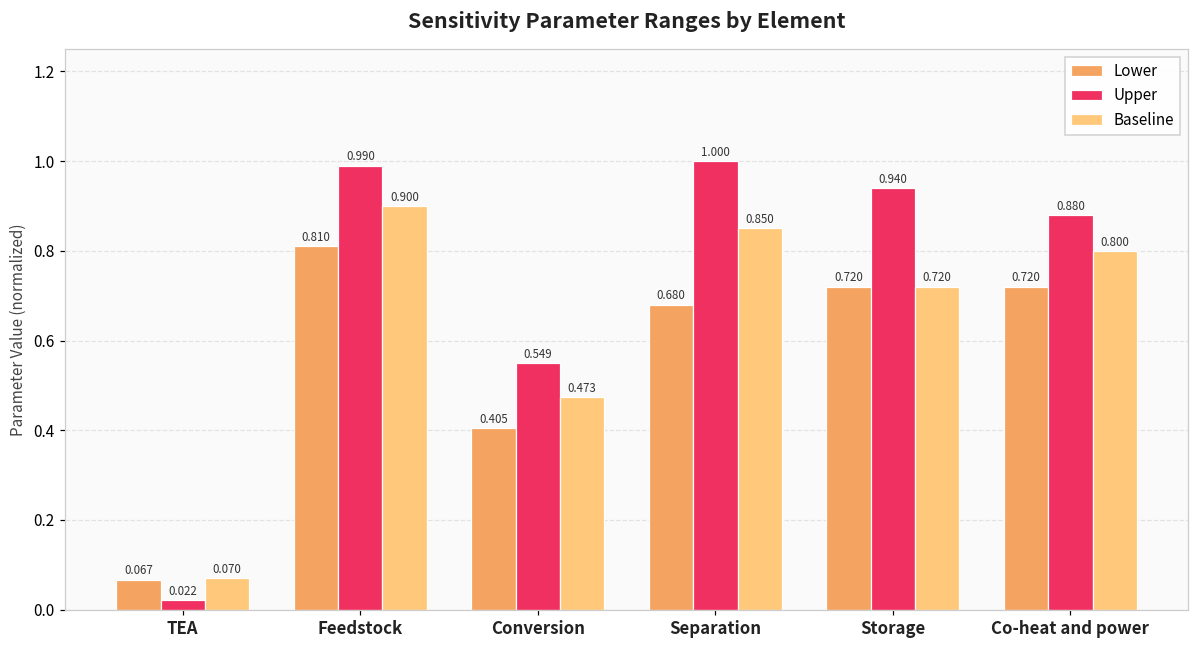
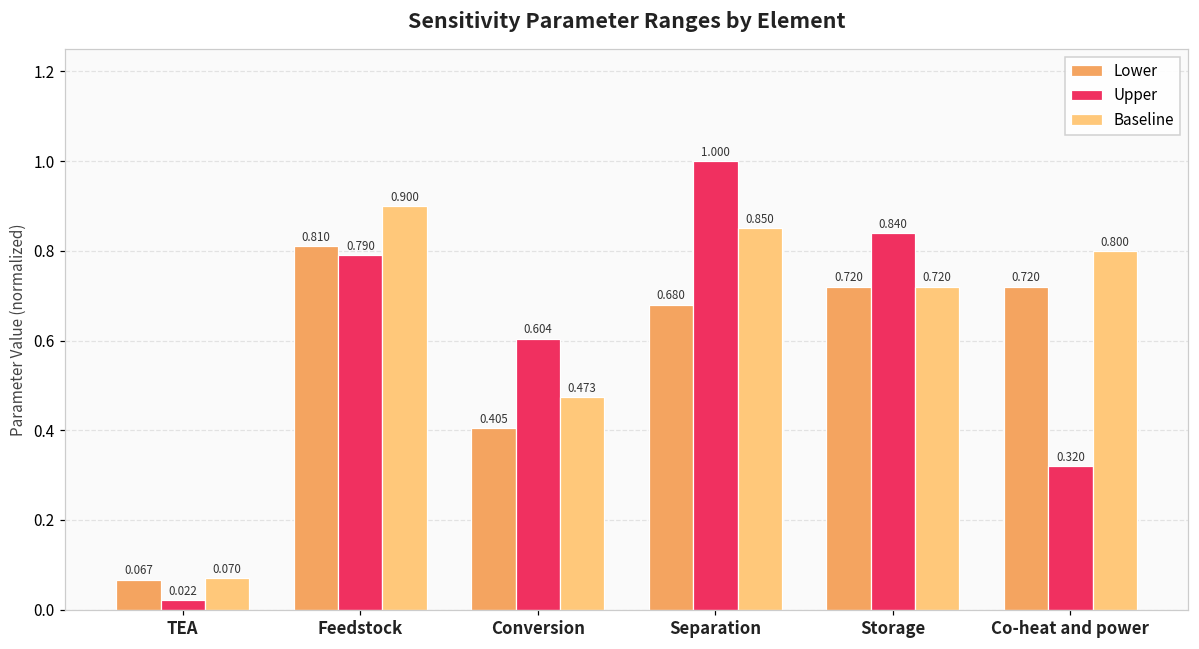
Upper, Feedstock: 0.990 -> 0.790
Upper, Conversion: 0.549 -> 0.604
Upper, Storage: 0.940 -> 0.840
Upper, Co-heat and power: 0.880 -> 0.320
